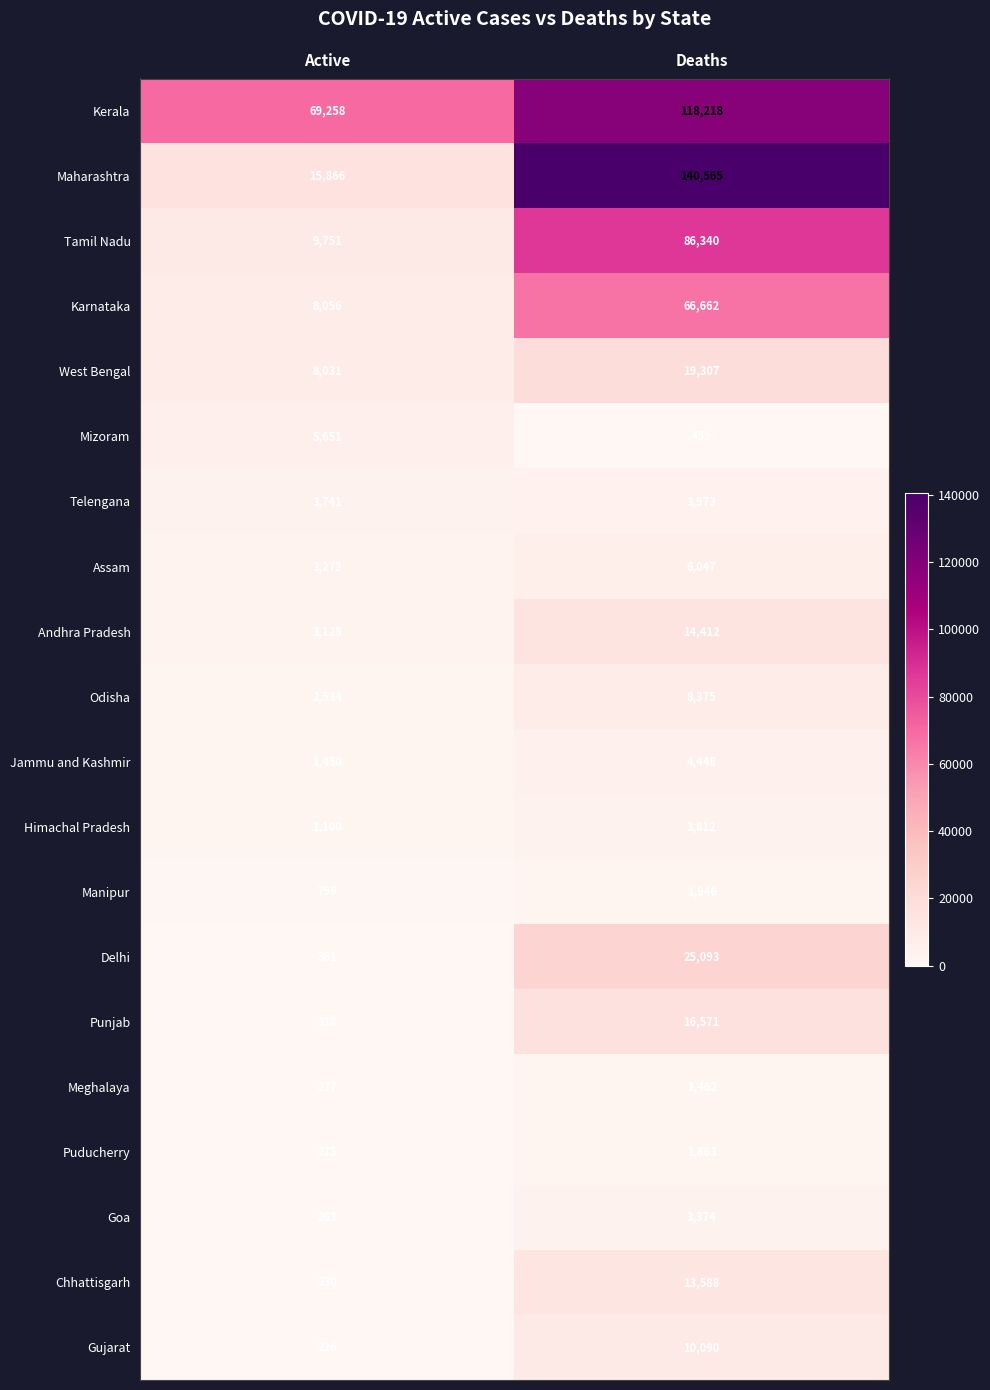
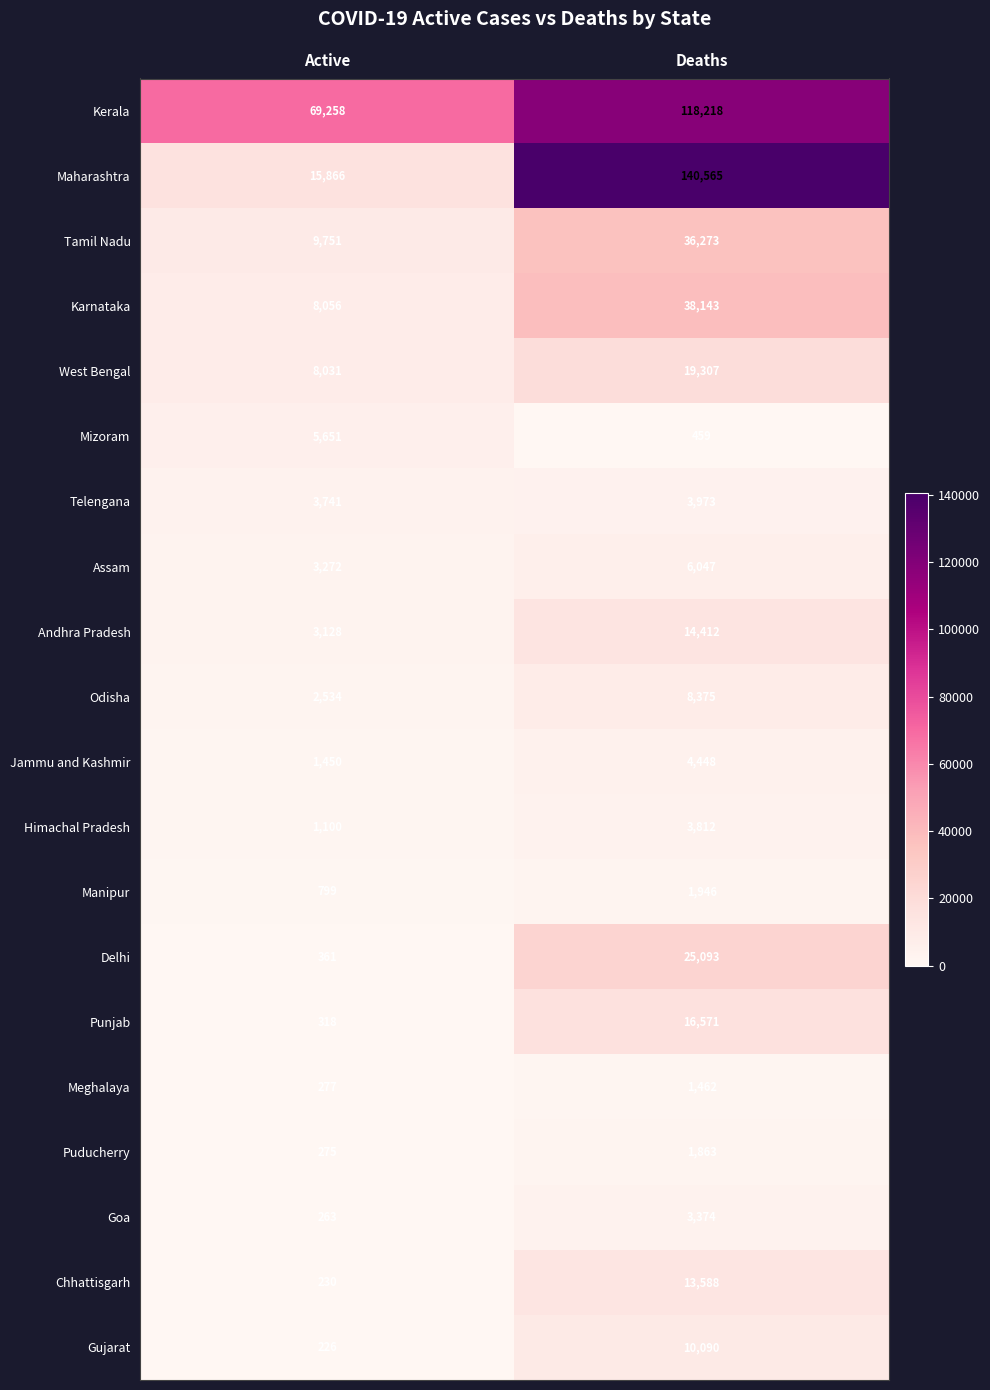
Tamil Nadu, Deaths: 86,340 -> 36,273
Karnataka, Deaths: 66,662 -> 38,143
